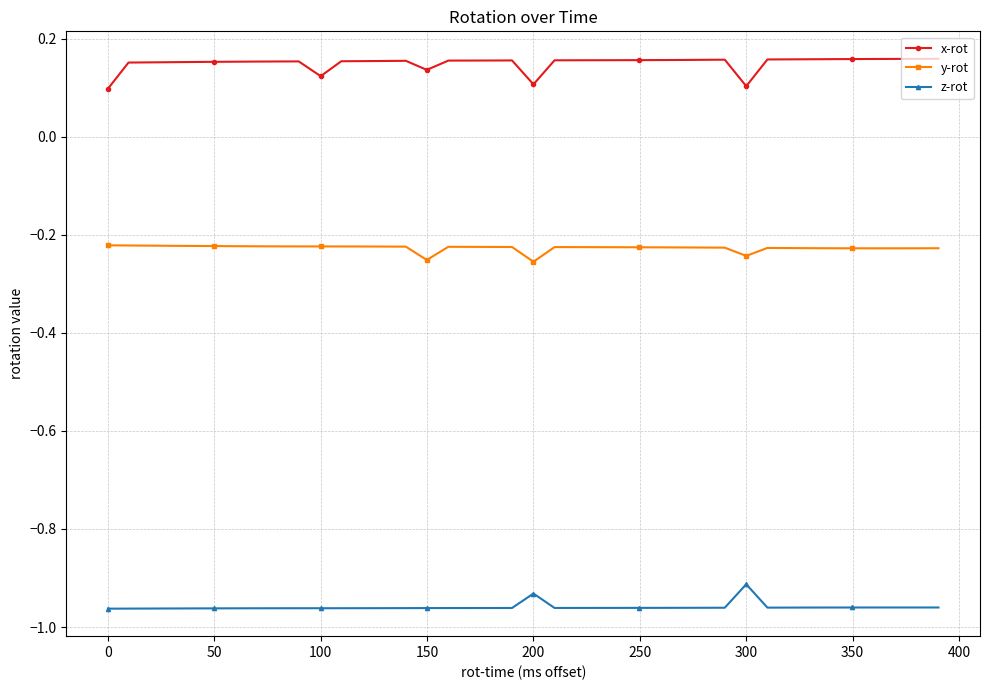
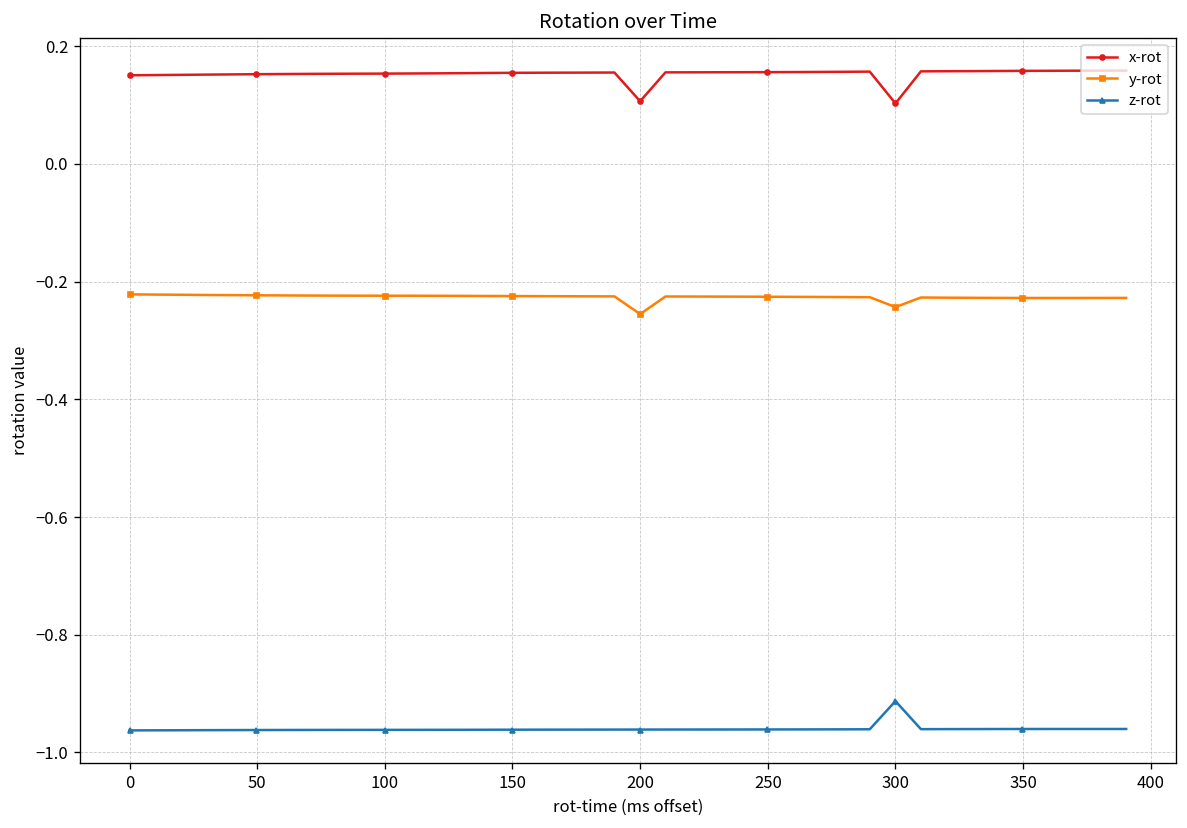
x-rot, 0: 0.10 -> 0.15
x-rot, 100: 0.12 -> 0.15
x-rot, 150: 0.14 -> 0.15
y-rot, 150: -0.25 -> -0.22
z-rot, 200: -0.93 -> -0.96
